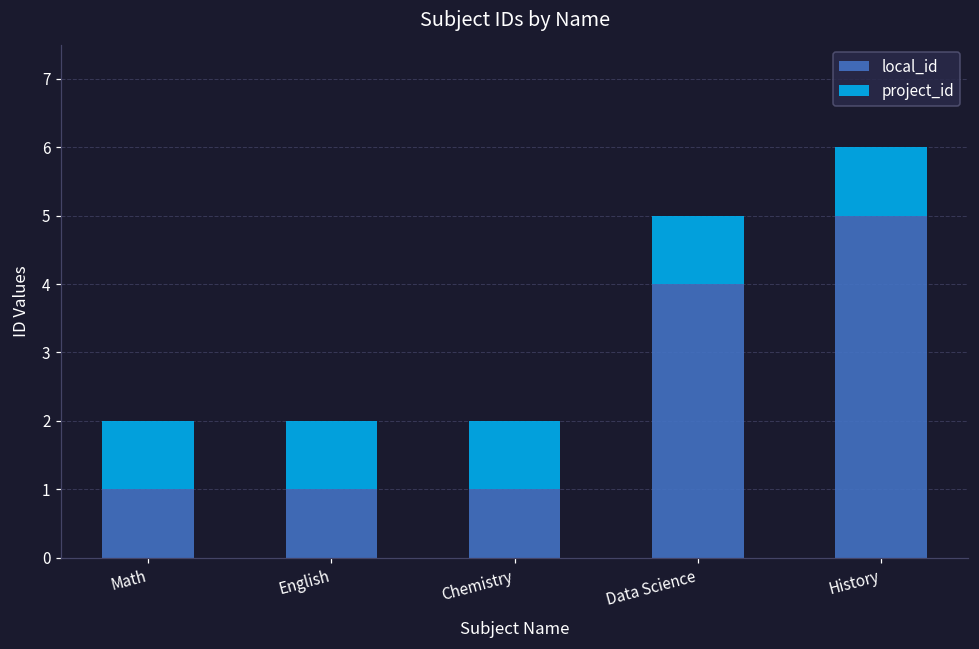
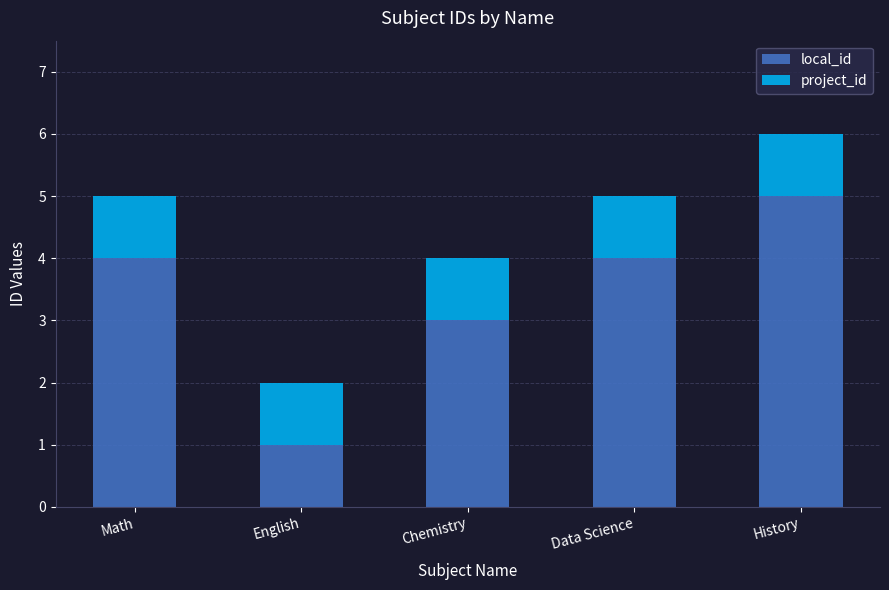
local_id, Math: 1 -> 4
local_id, Chemistry: 1 -> 3
